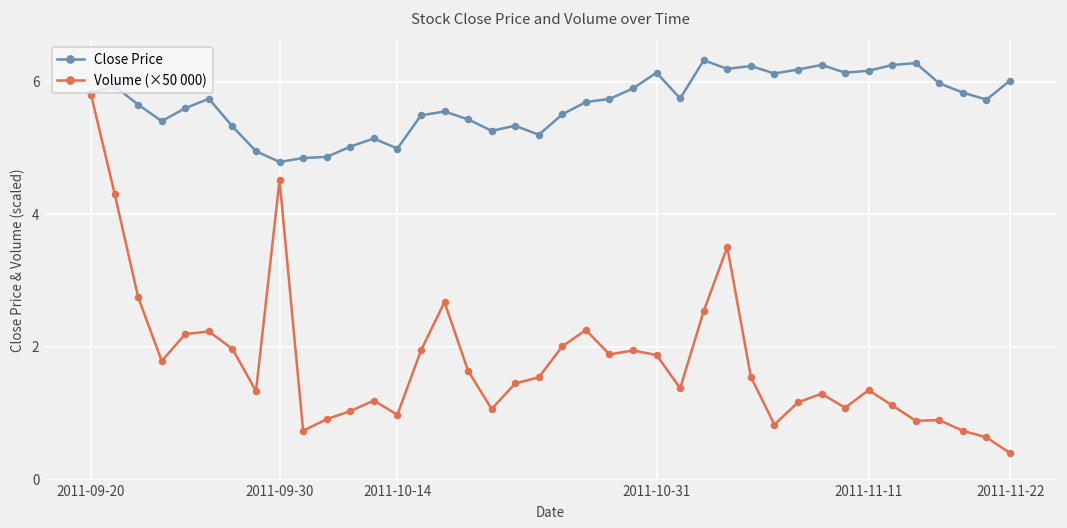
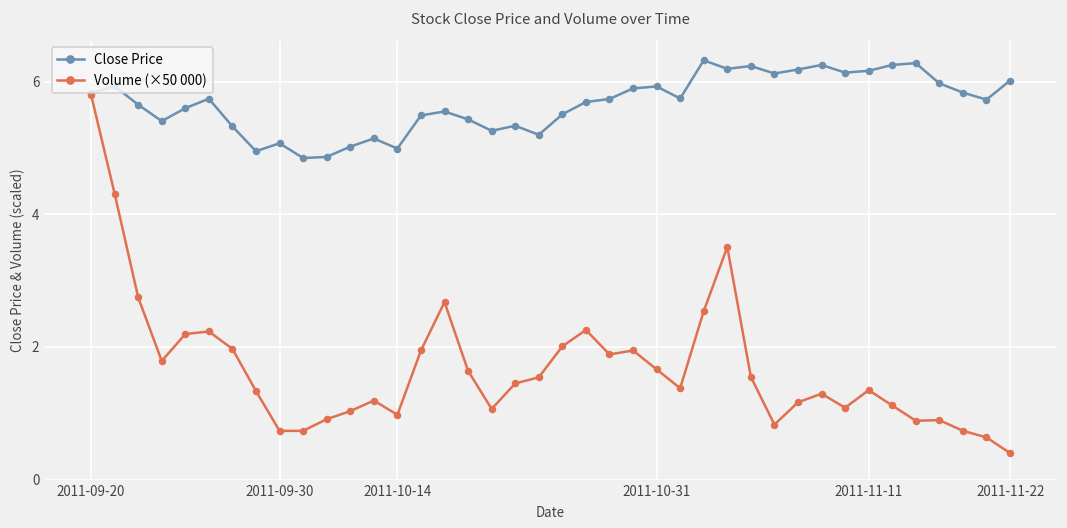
Close Price, 2011-09-30: 4.8 -> 5.1
Volume (×50 000), 2011-09-30: 4.5 -> 0.7
Close Price, 2011-10-31: 6.1 -> 5.9
Volume (×50 000), 2011-10-31: 1.9 -> 1.7
